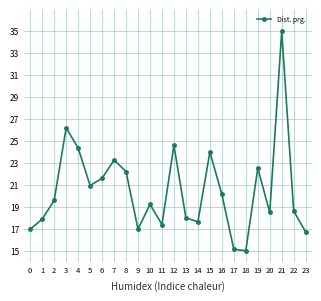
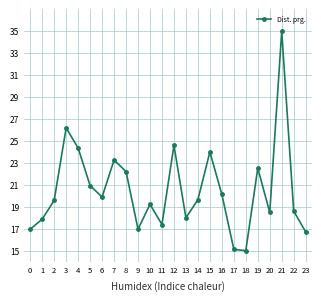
6: 21.6 -> 19.9
14: 17.6 -> 19.6
